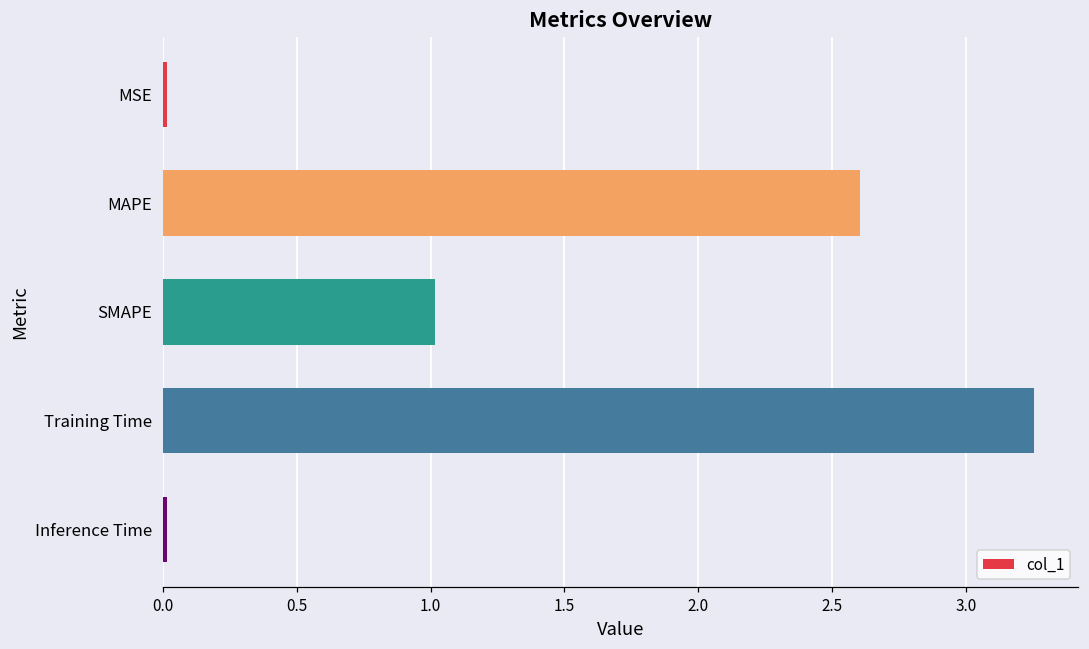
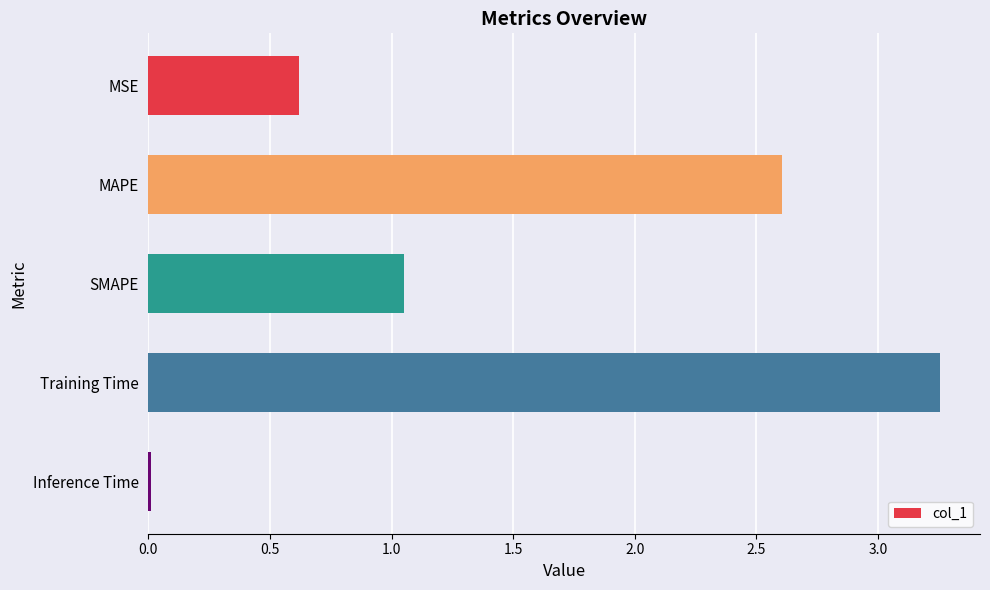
MSE: 0.01 -> 0.62
SMAPE: 1.02 -> 1.05
